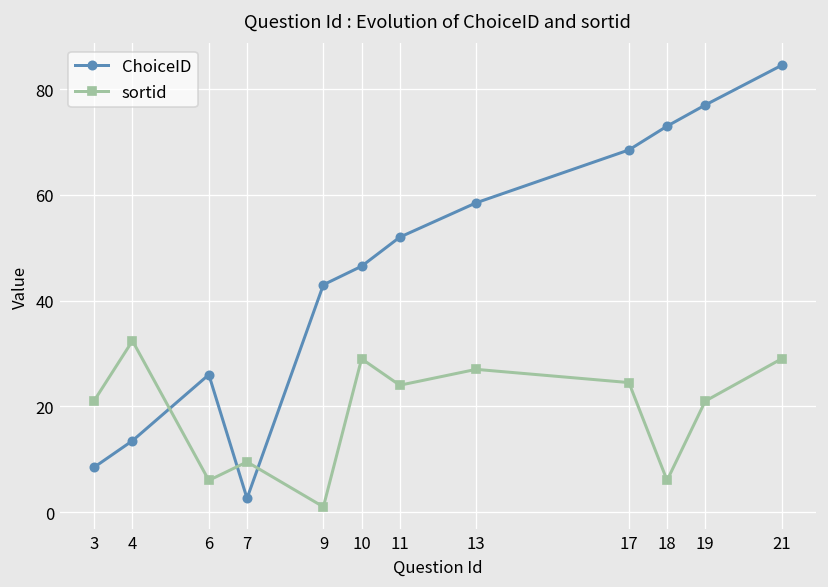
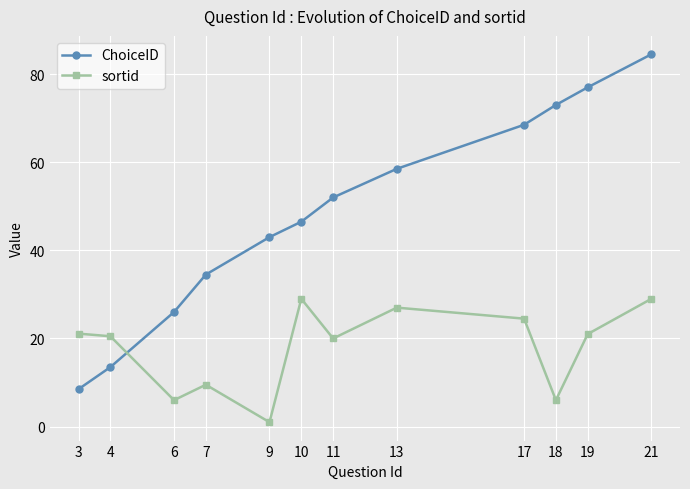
sortid, 4: 32 -> 21
ChoiceID, 7: 3 -> 35
sortid, 11: 24 -> 20
